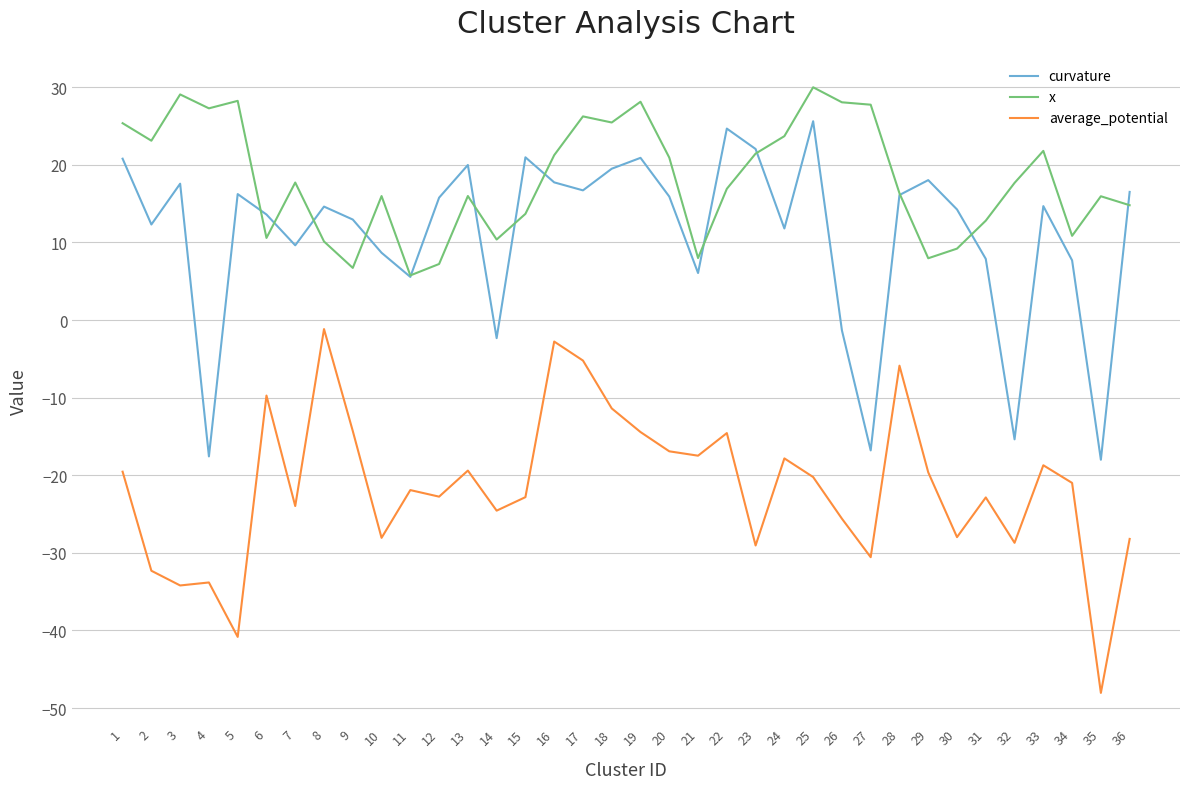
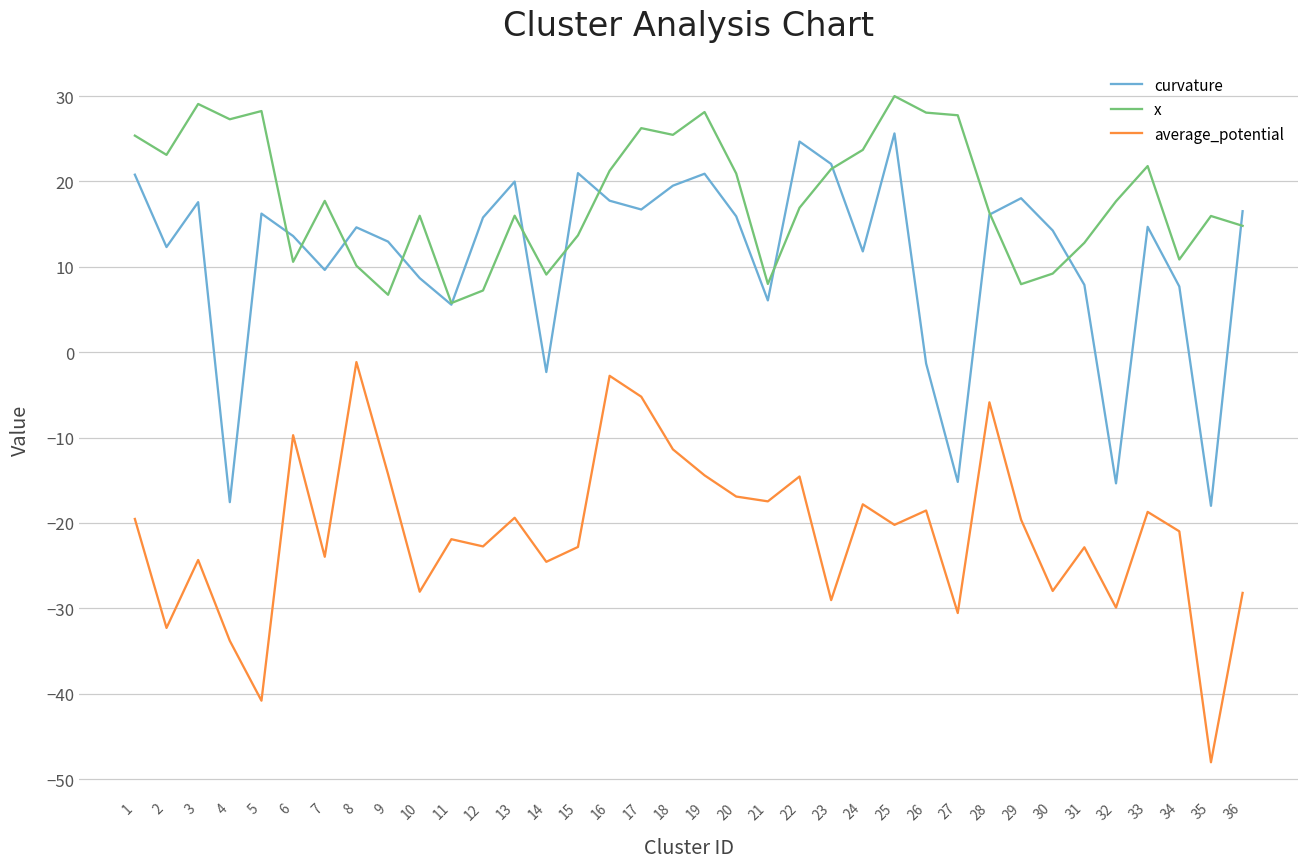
average_potential, 3: -34 -> -24
x, 14: 10 -> 9
average_potential, 26: -26 -> -19
curvature, 27: -17 -> -15
average_potential, 32: -29 -> -30
